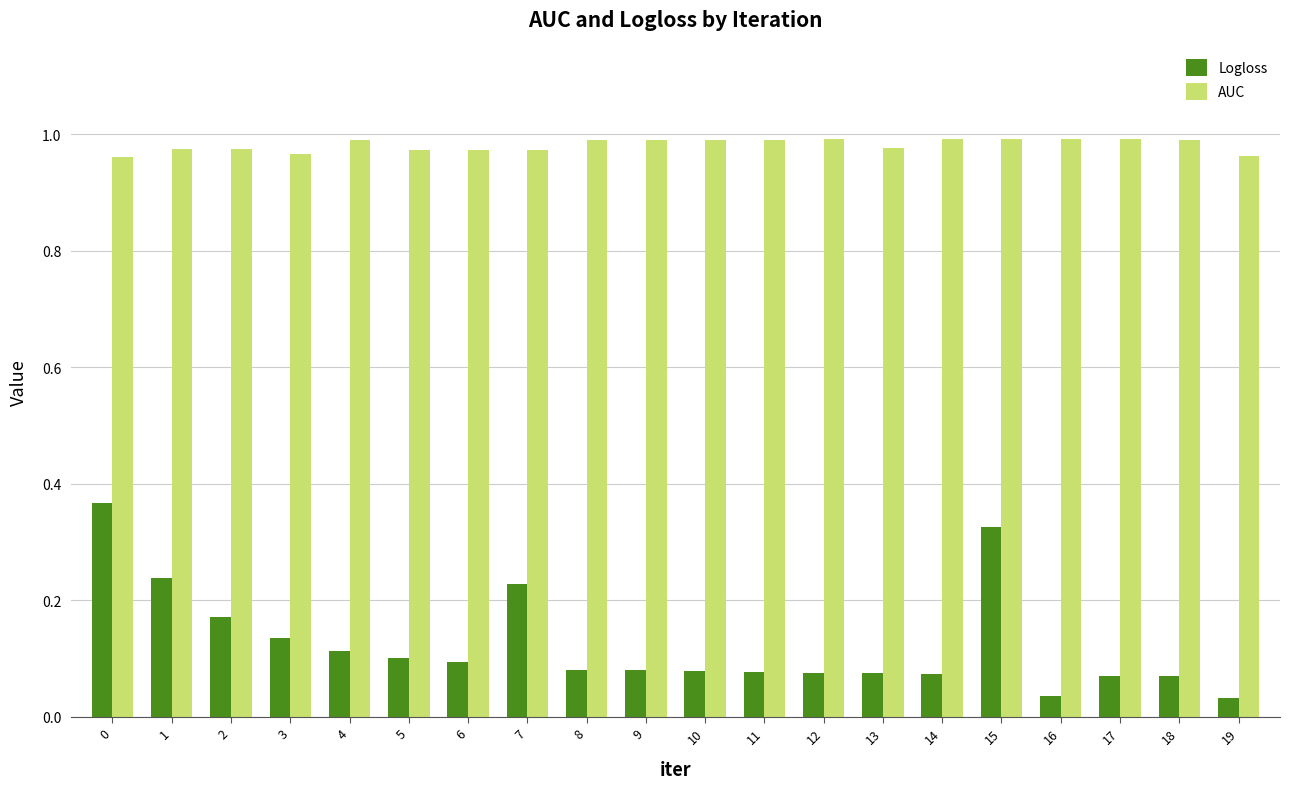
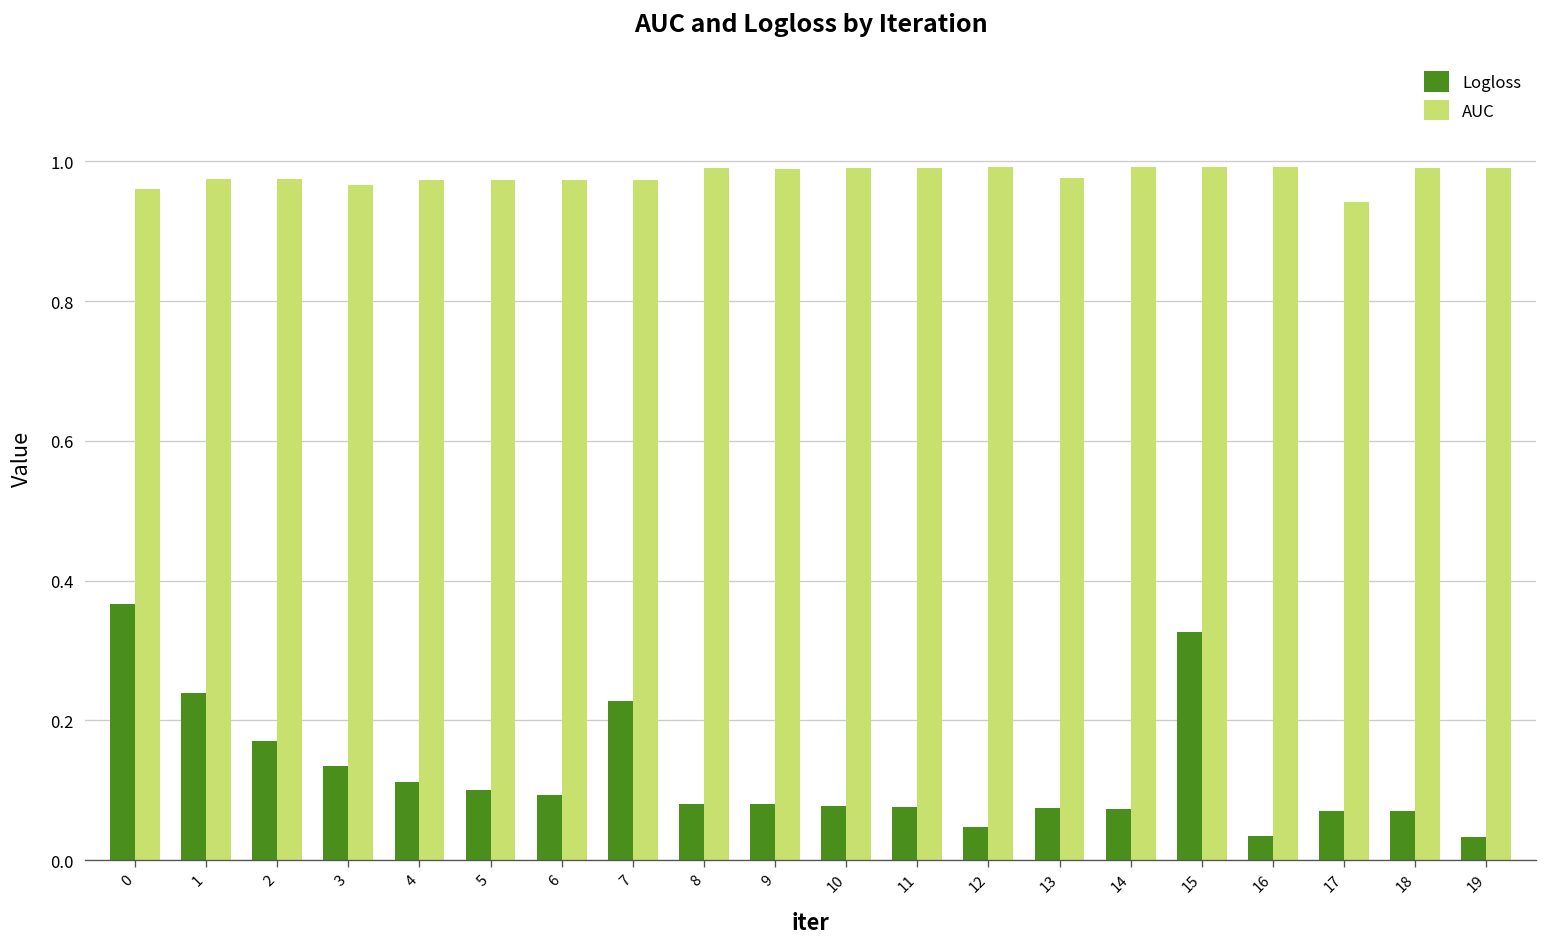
AUC, 4: 0.99 -> 0.97
Logloss, 12: 0.07 -> 0.05
AUC, 17: 0.99 -> 0.94
AUC, 19: 0.96 -> 0.99
